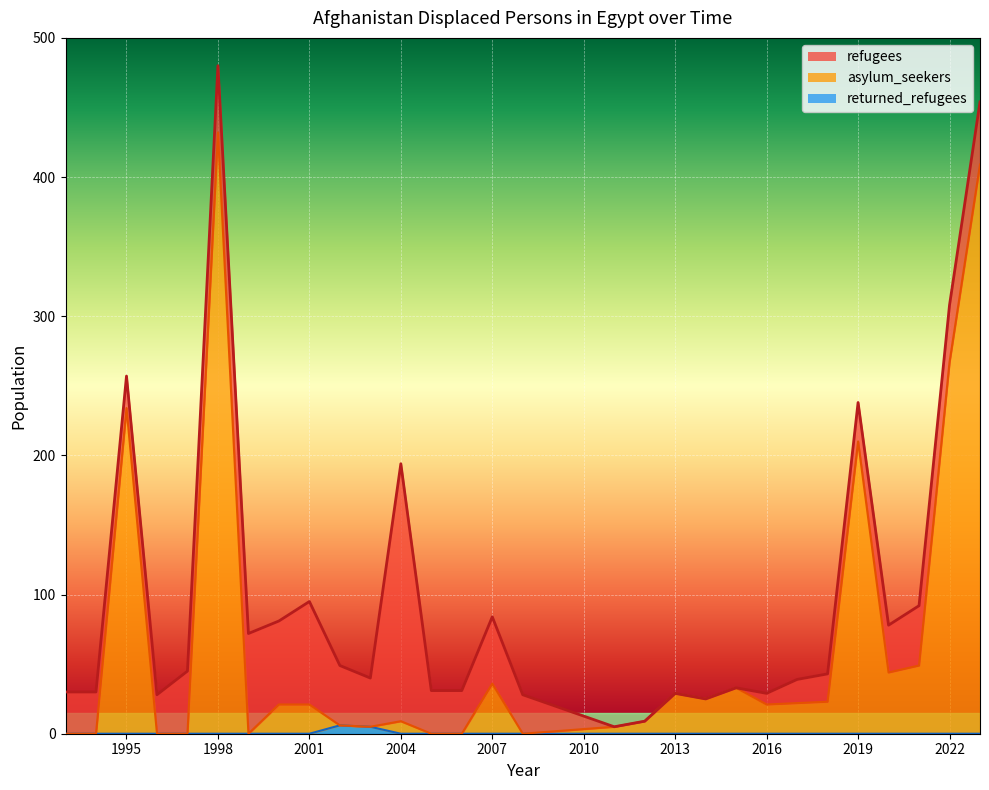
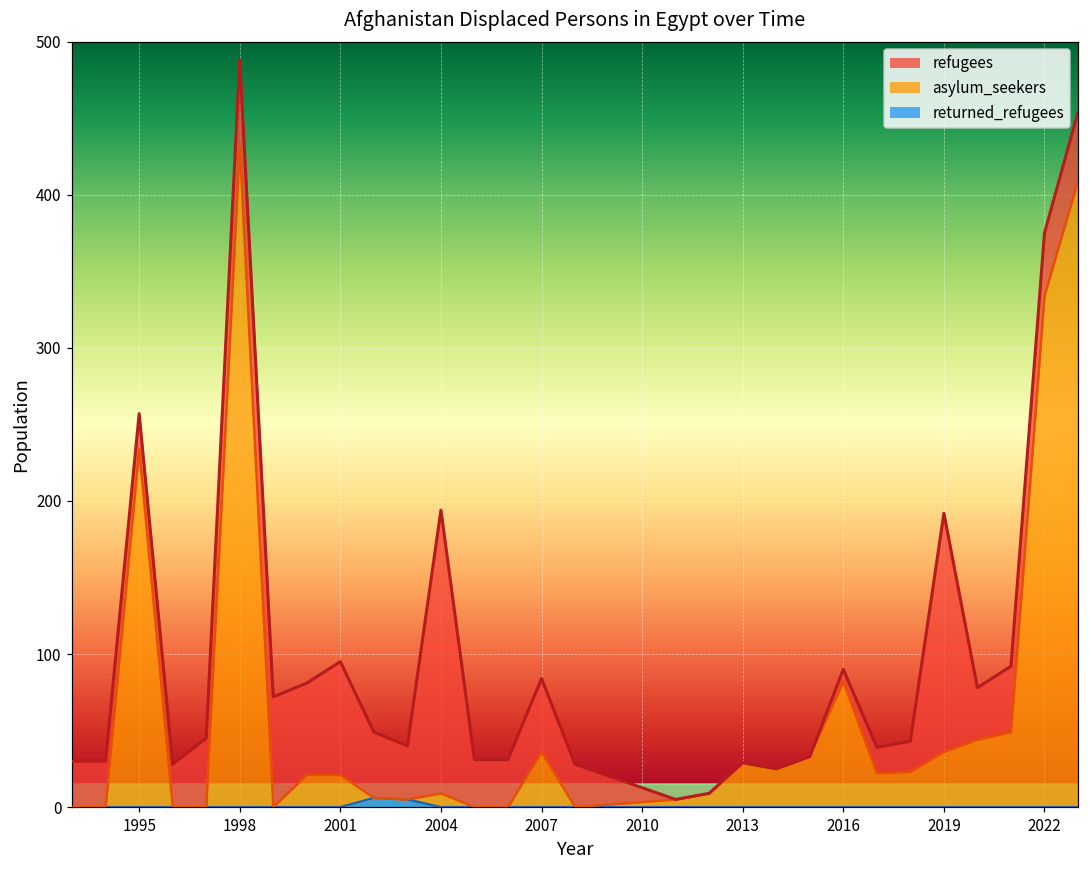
refugees, 1998: 48 -> 56
asylum_seekers, 2016: 21 -> 82
asylum_seekers, 2019: 210 -> 36
refugees, 2019: 28 -> 156
asylum_seekers, 2022: 267 -> 334
